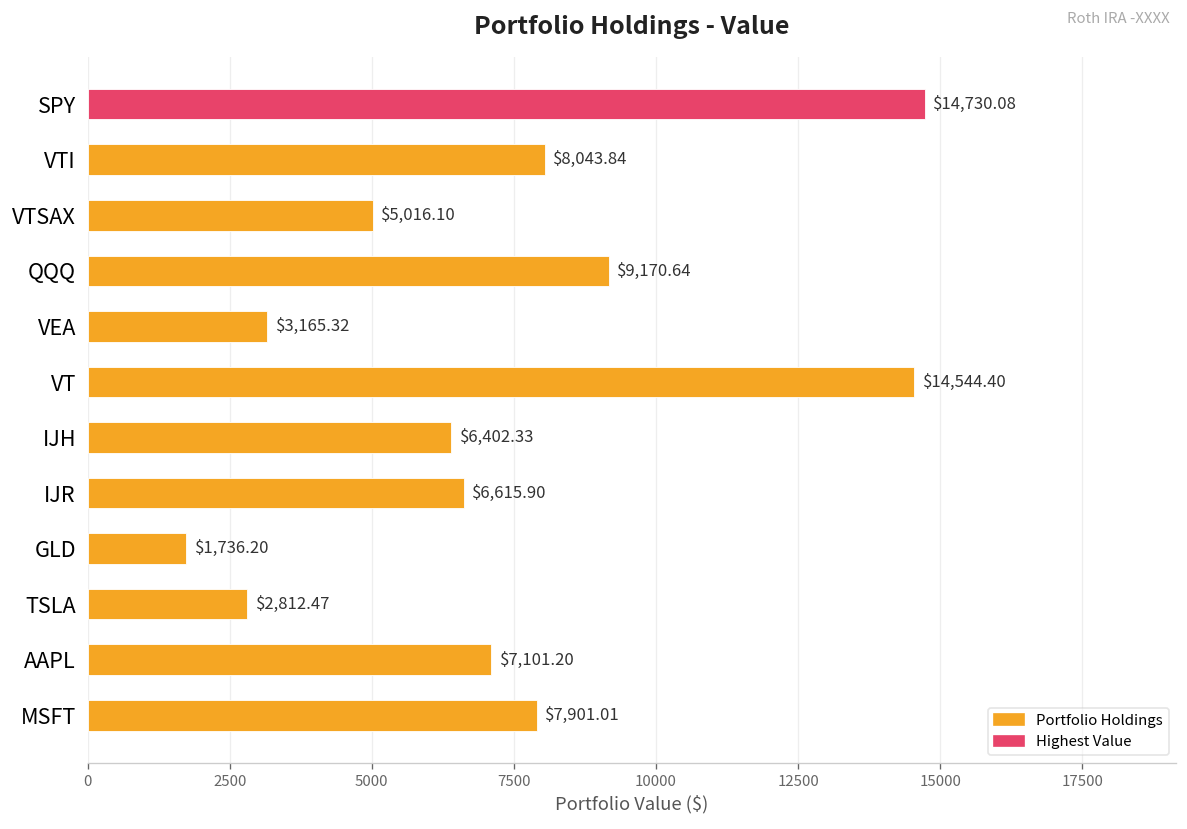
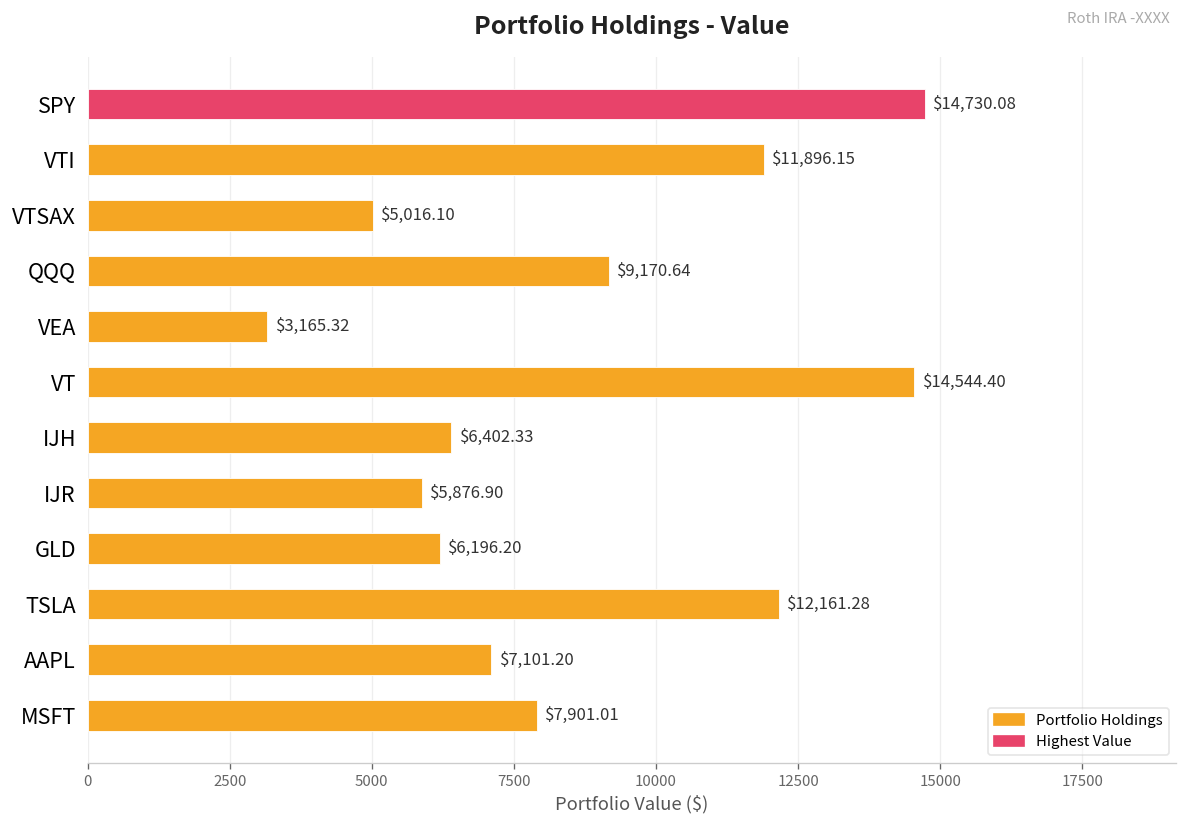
VTI: $8,043.84 -> $11,896.15
IJR: $6,615.90 -> $5,876.90
GLD: $1,736.20 -> $6,196.20
TSLA: $2,812.47 -> $12,161.28
